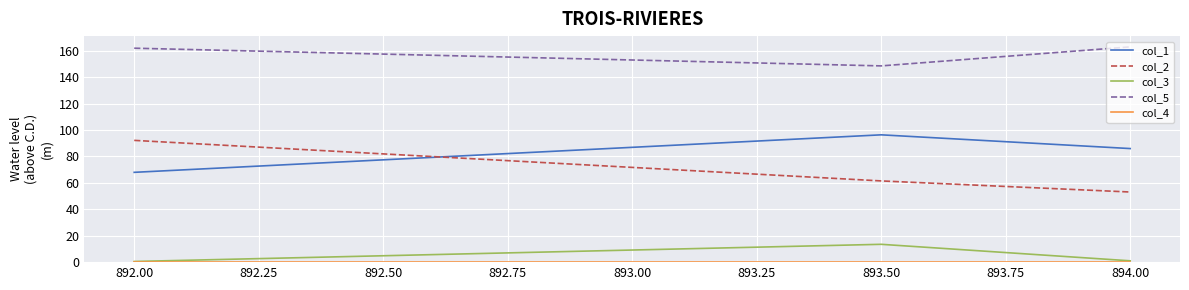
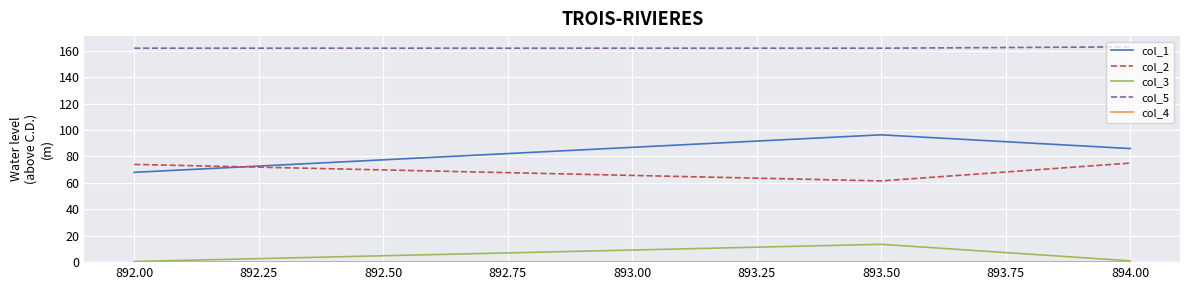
col_2, 892.00: 92 -> 74
col_5, 893.50: 149 -> 162
col_2, 894.00: 53 -> 75
